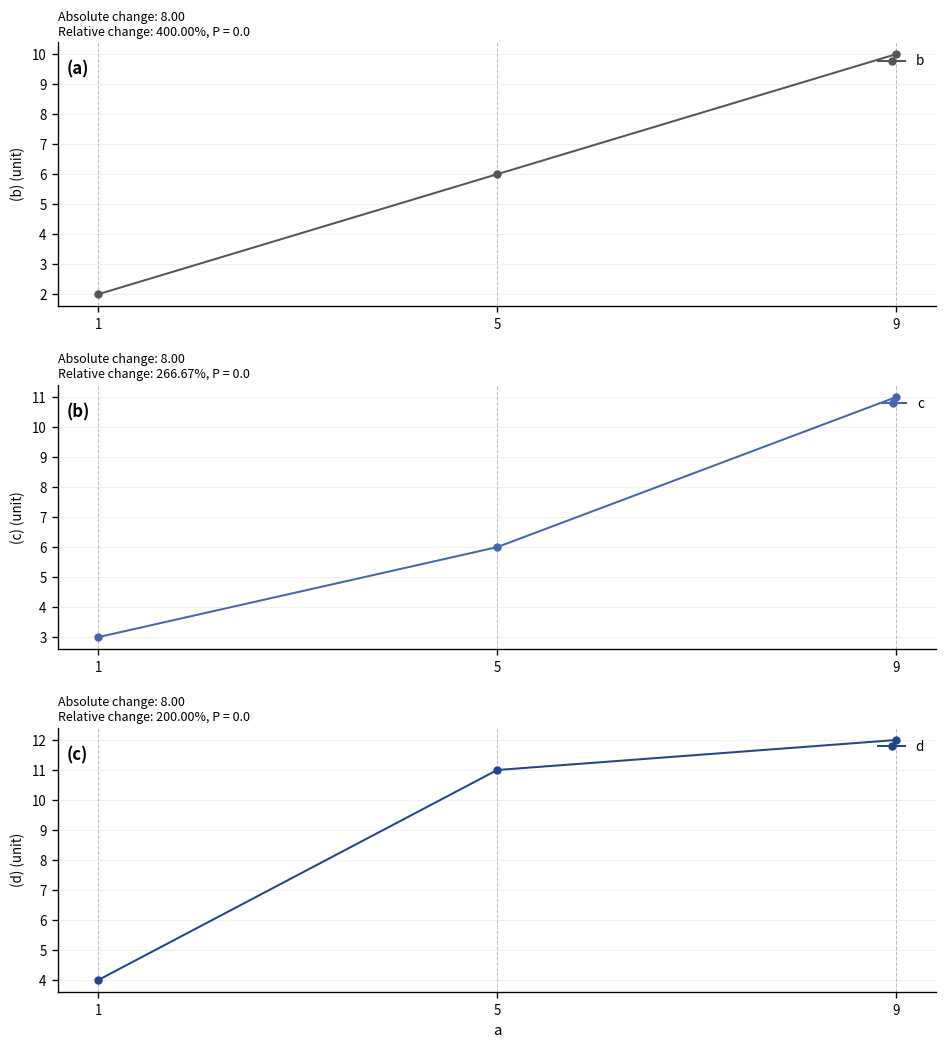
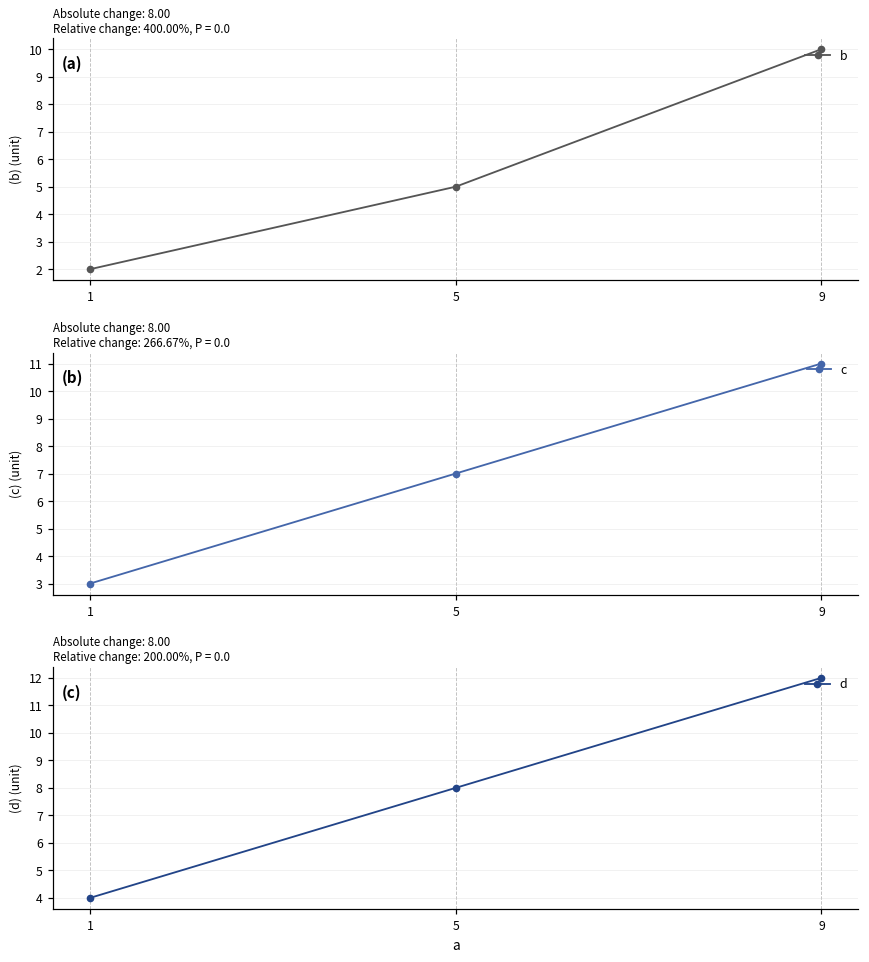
Absolute change: 8.00 Relative change: 400.00%, P = 0.0, 5: 6 -> 5
Absolute change: 8.00 Relative change: 266.67%, P = 0.0, 5: 6 -> 7
Absolute change: 8.00 Relative change: 200.00%, P = 0.0, 5: 11 -> 8
